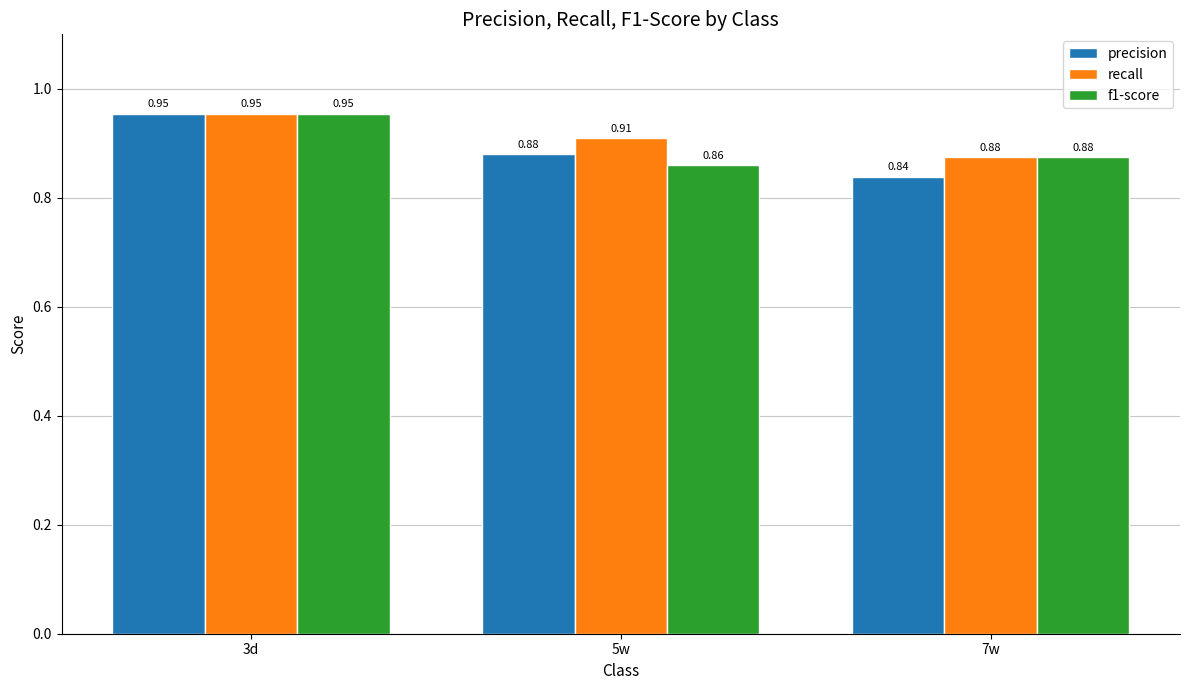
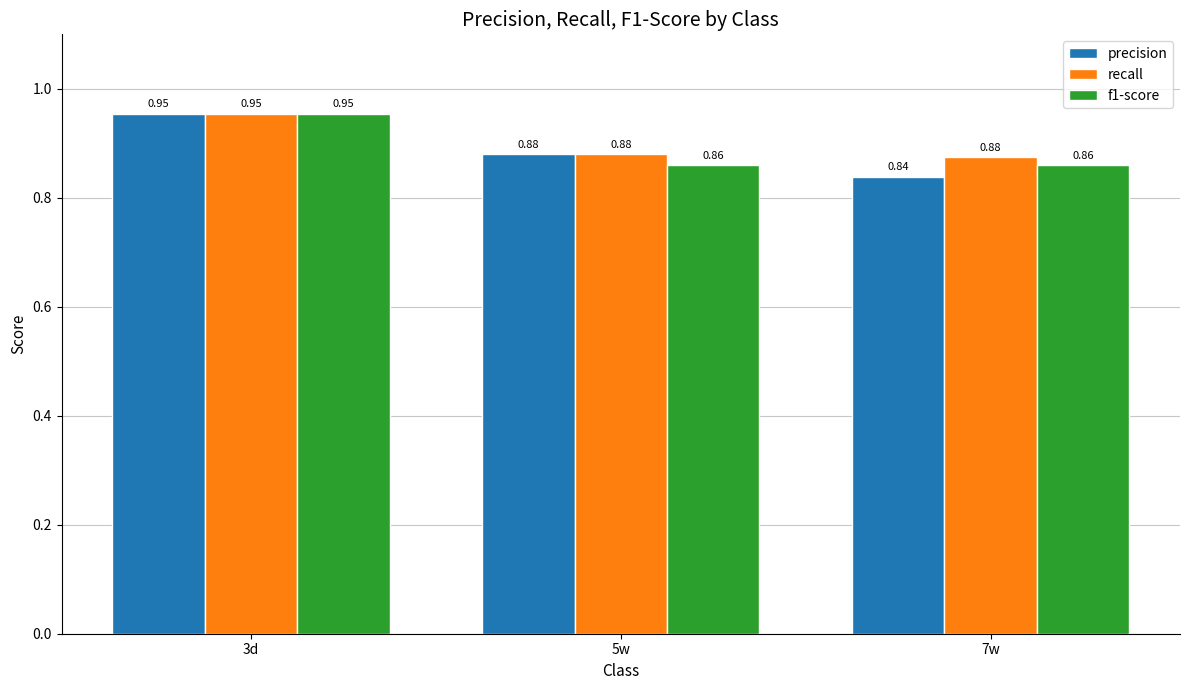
recall, 5w: 0.91 -> 0.88
f1-score, 7w: 0.88 -> 0.86
